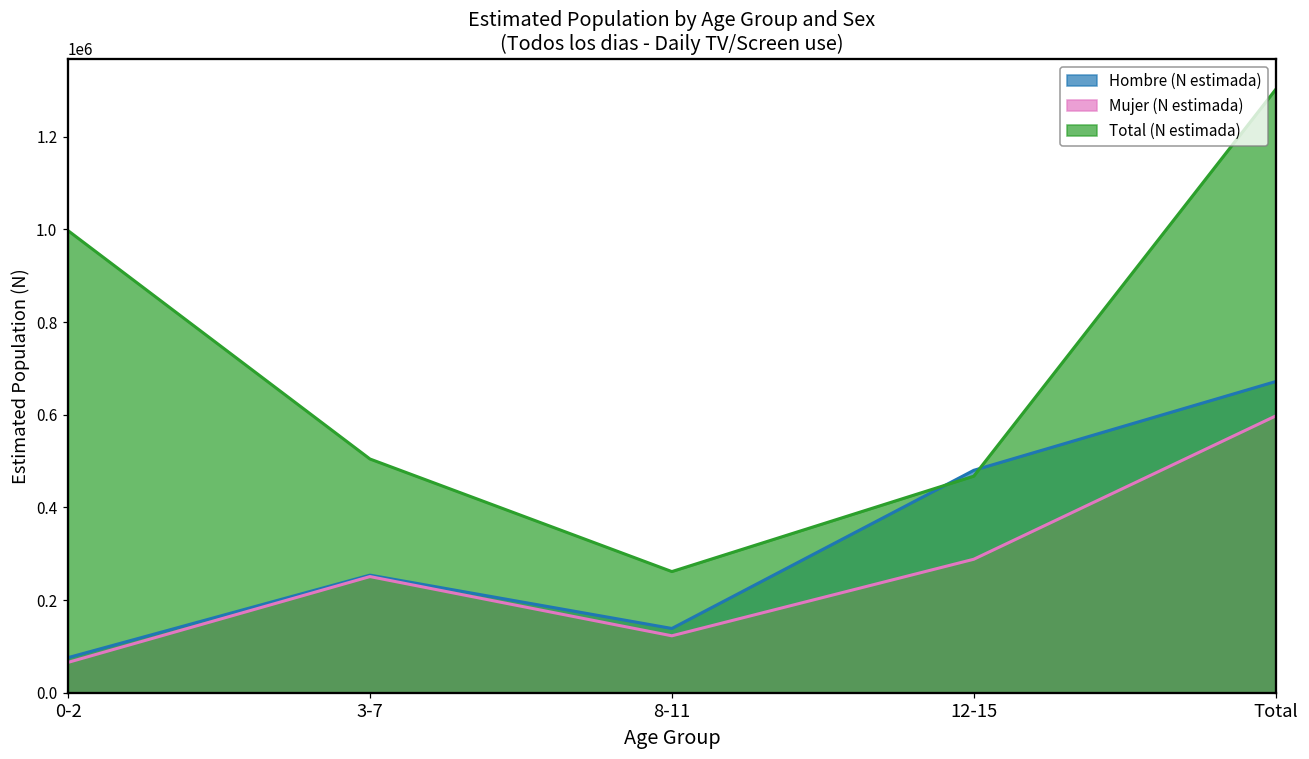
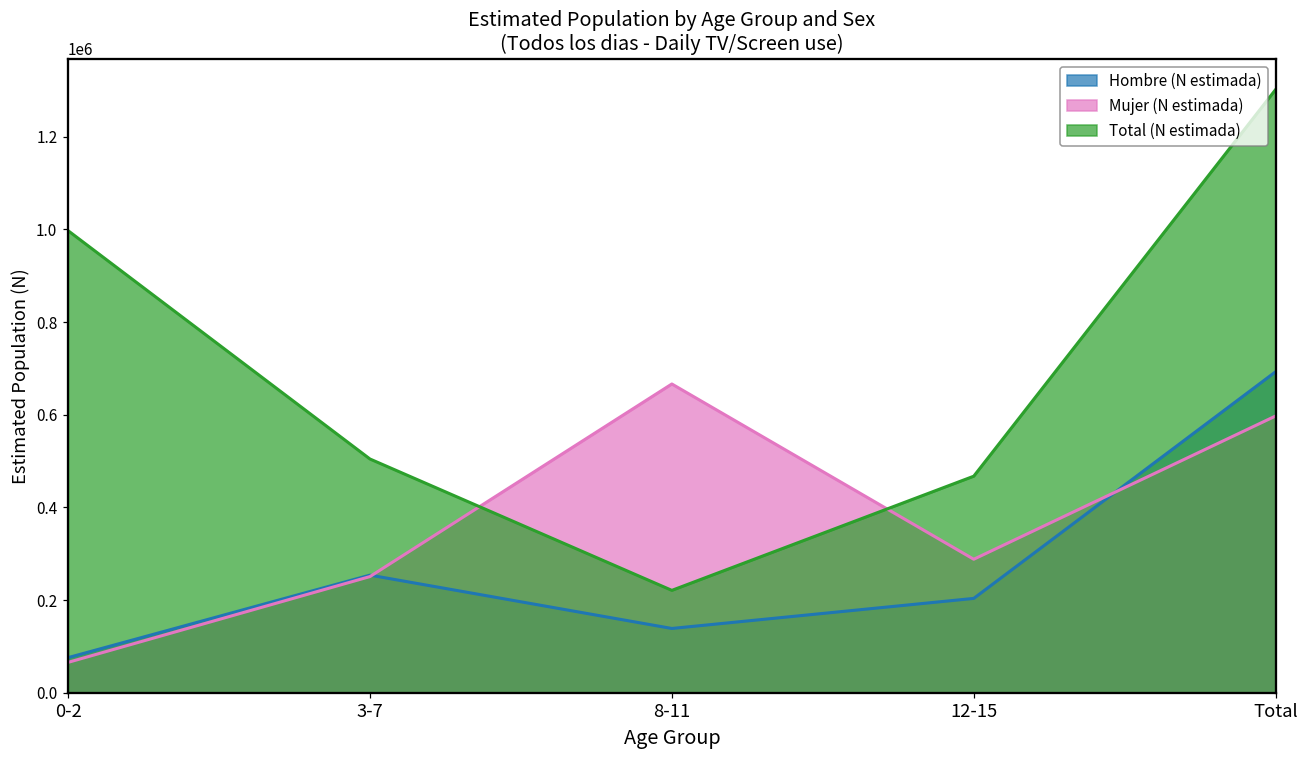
Mujer (N estimada), 8-11: 120000 -> 670000
Total (N estimada), 8-11: 260000 -> 220000
Hombre (N estimada), 12-15: 480000 -> 200000
Hombre (N estimada), Total: 670000 -> 690000
